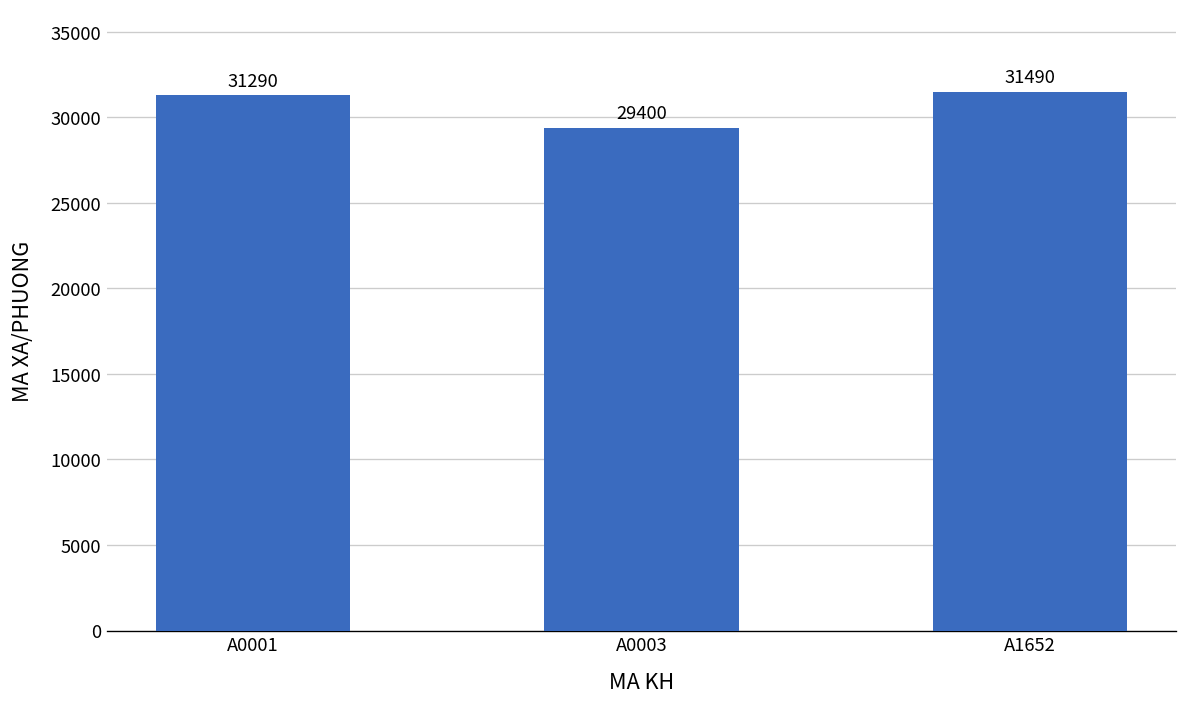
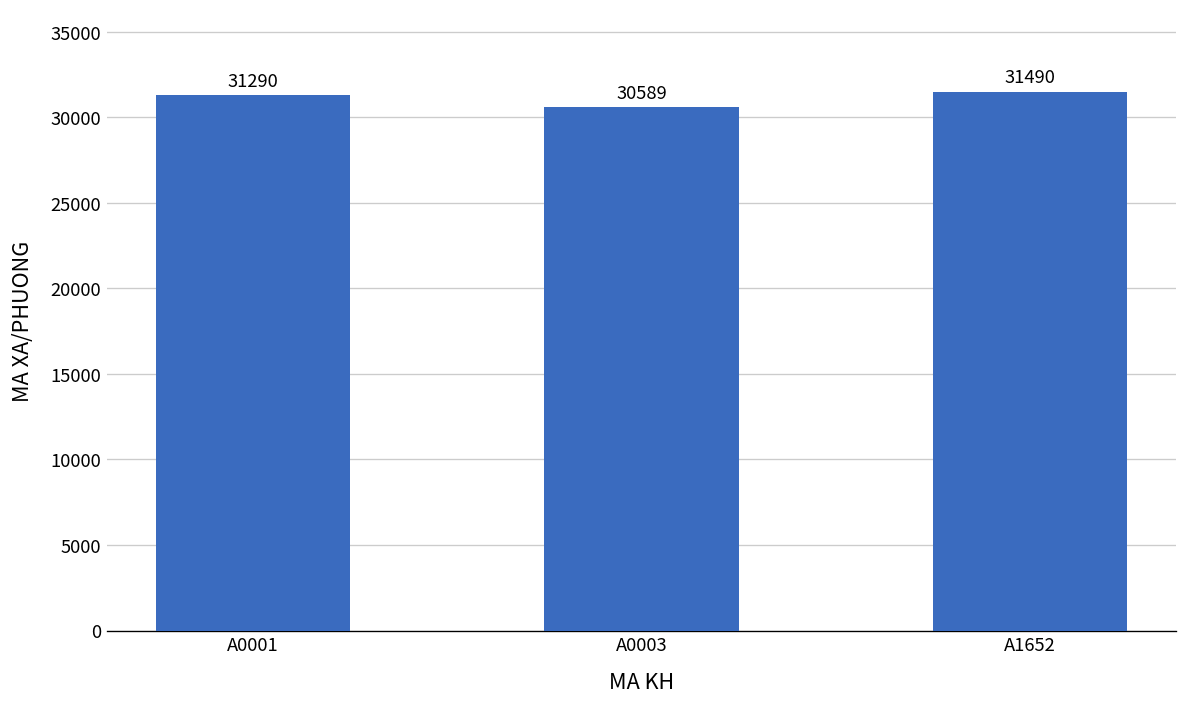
A0003: 29400 -> 30589
